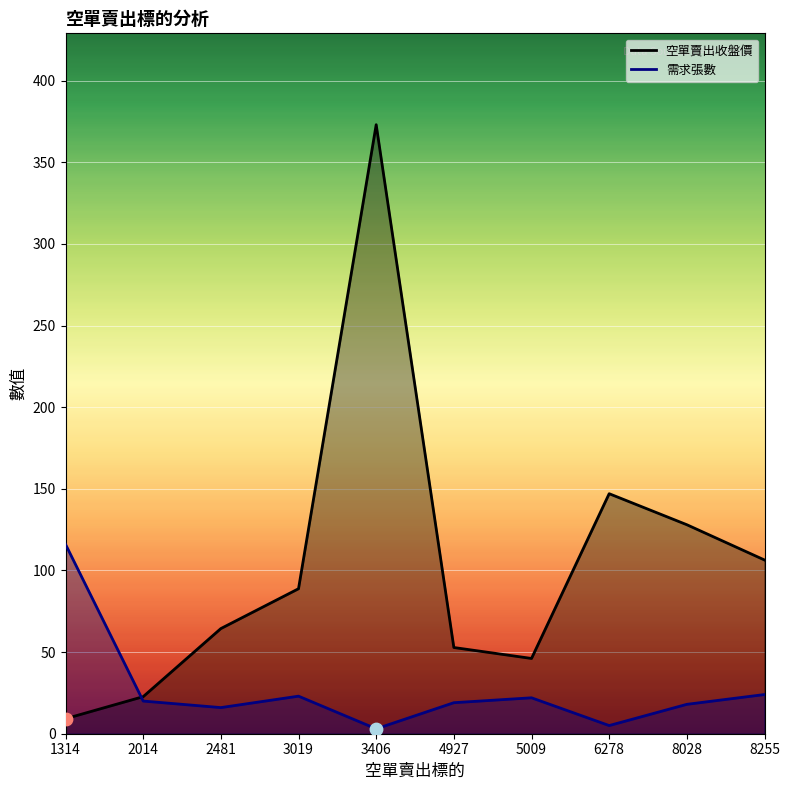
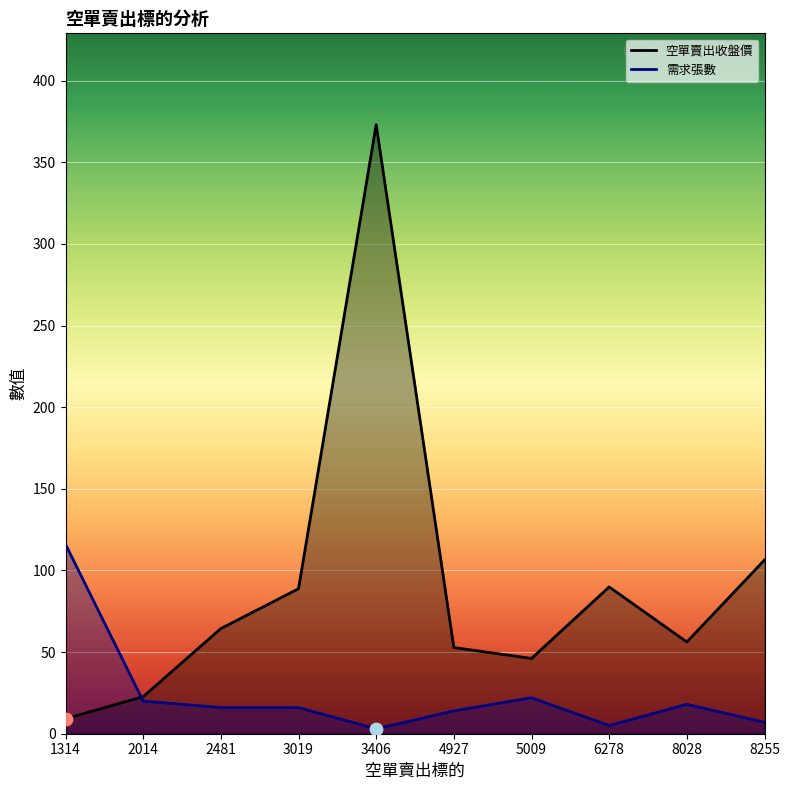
需求張數, 3019: 23 -> 16
需求張數, 4927: 19 -> 14
空單賣出收盤價, 6278: 147 -> 90
空單賣出收盤價, 8028: 128 -> 56
需求張數, 8255: 24 -> 7
